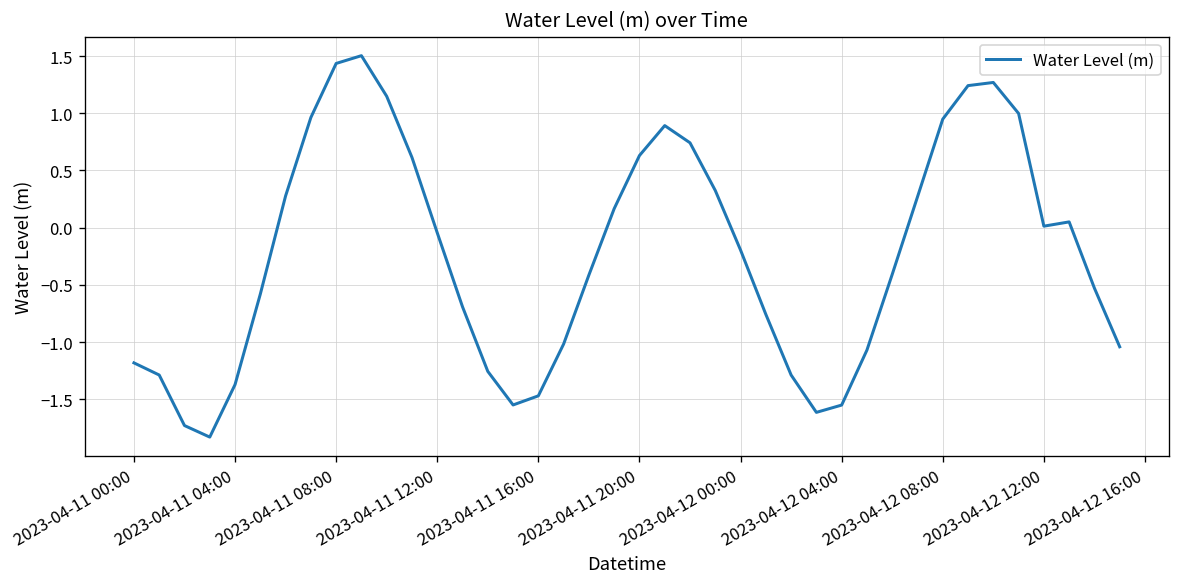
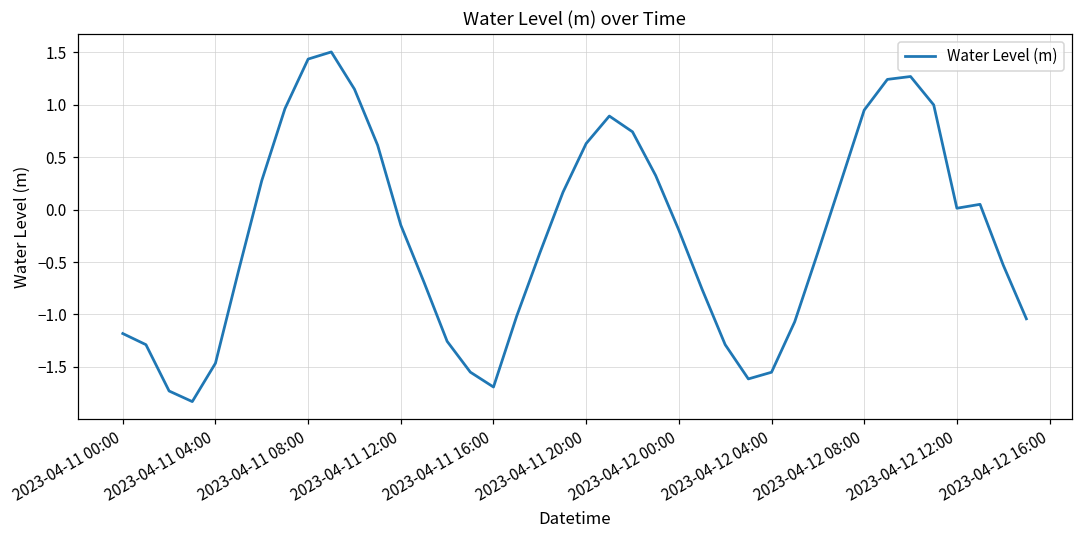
2023-04-11 04:00: -1.4 -> -1.5
2023-04-11 12:00: 0.0 -> -0.1
2023-04-11 16:00: -1.5 -> -1.7
